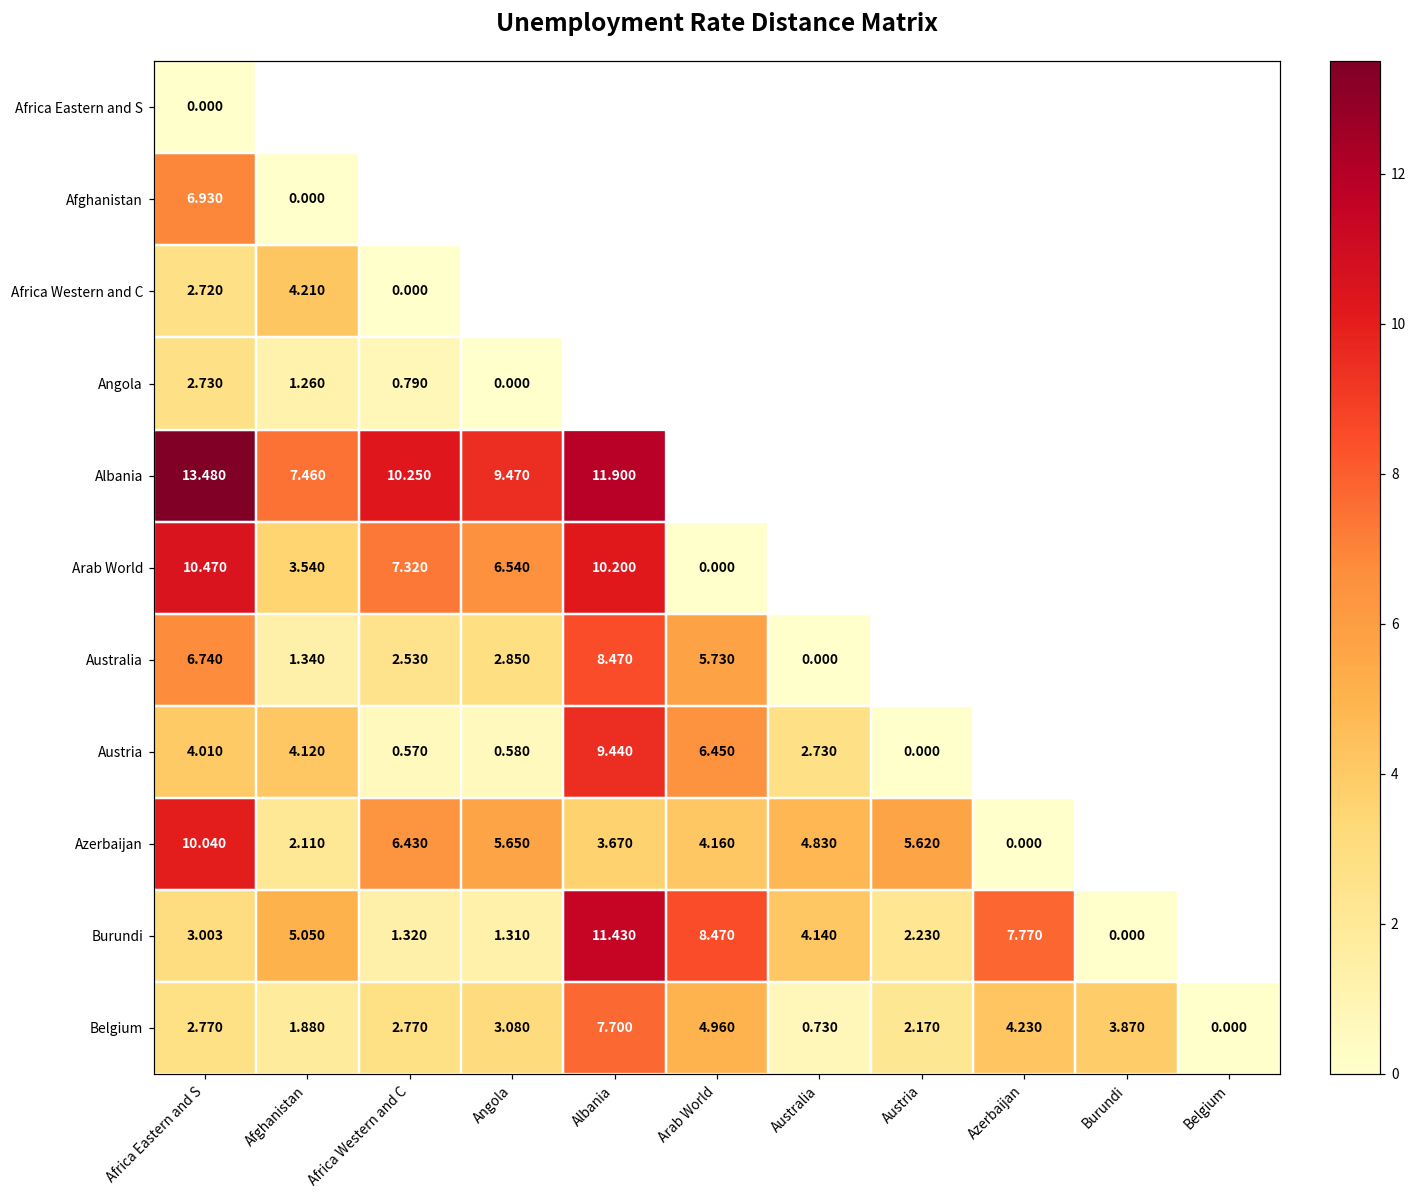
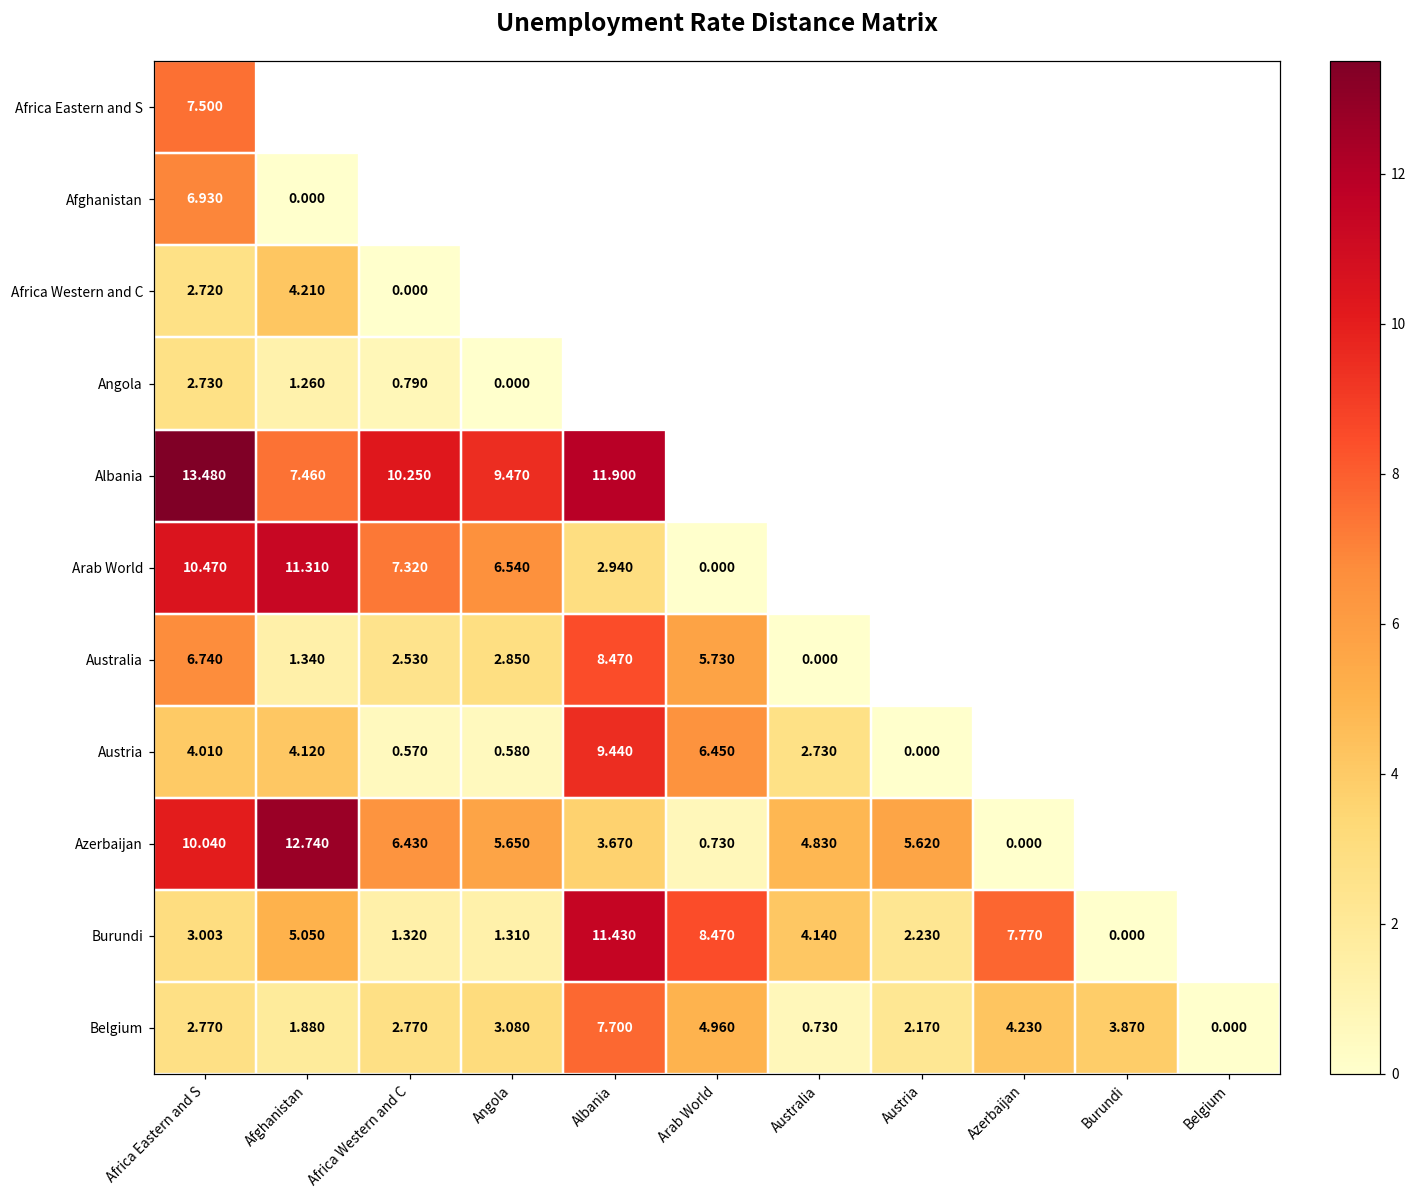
Africa Eastern and S, Africa Eastern and S: 0.000 -> 7.500
Arab World, Afghanistan: 3.540 -> 11.310
Arab World, Albania: 10.200 -> 2.940
Azerbaijan, Afghanistan: 2.110 -> 12.740
Azerbaijan, Arab World: 4.160 -> 0.730
